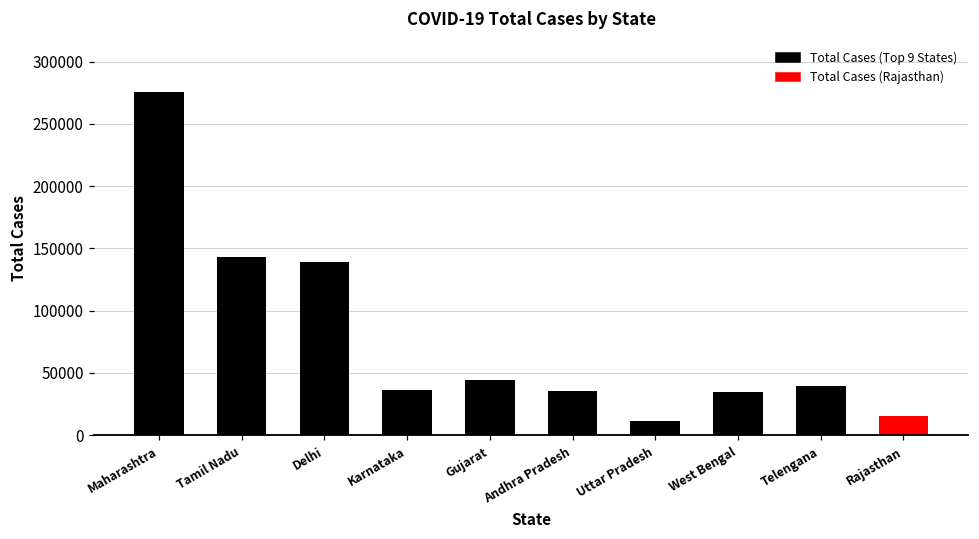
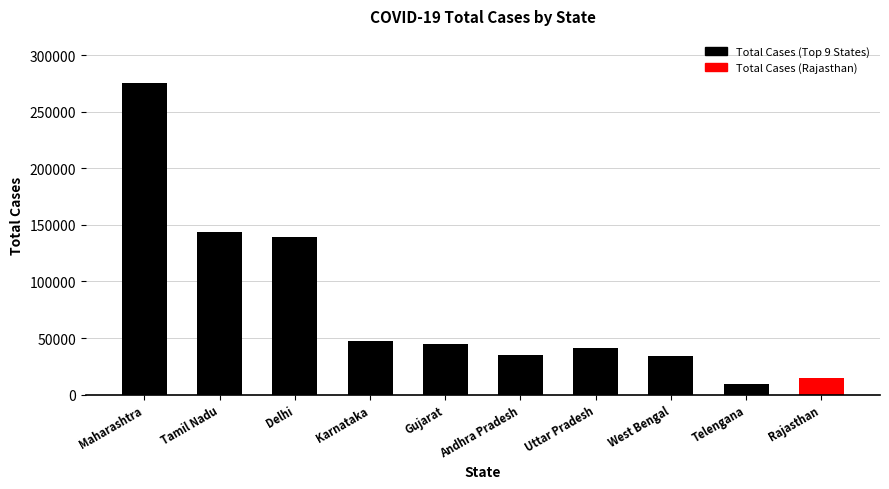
Karnataka: 36000 -> 47000
Uttar Pradesh: 11000 -> 41000
Telengana: 39000 -> 10000
